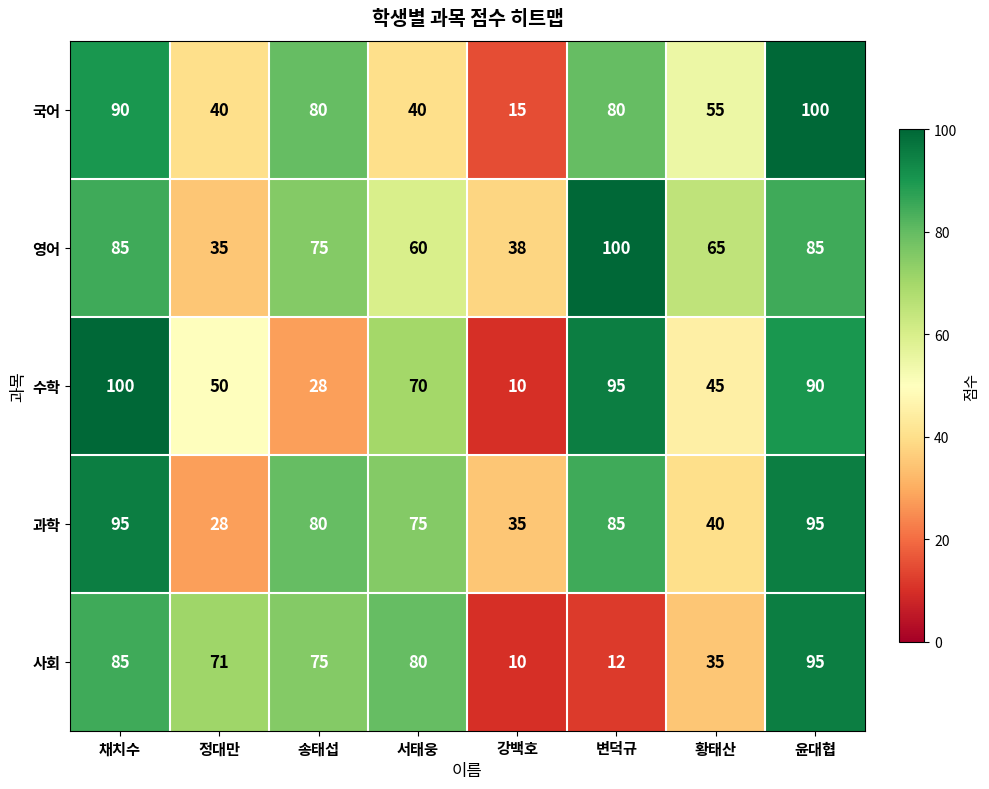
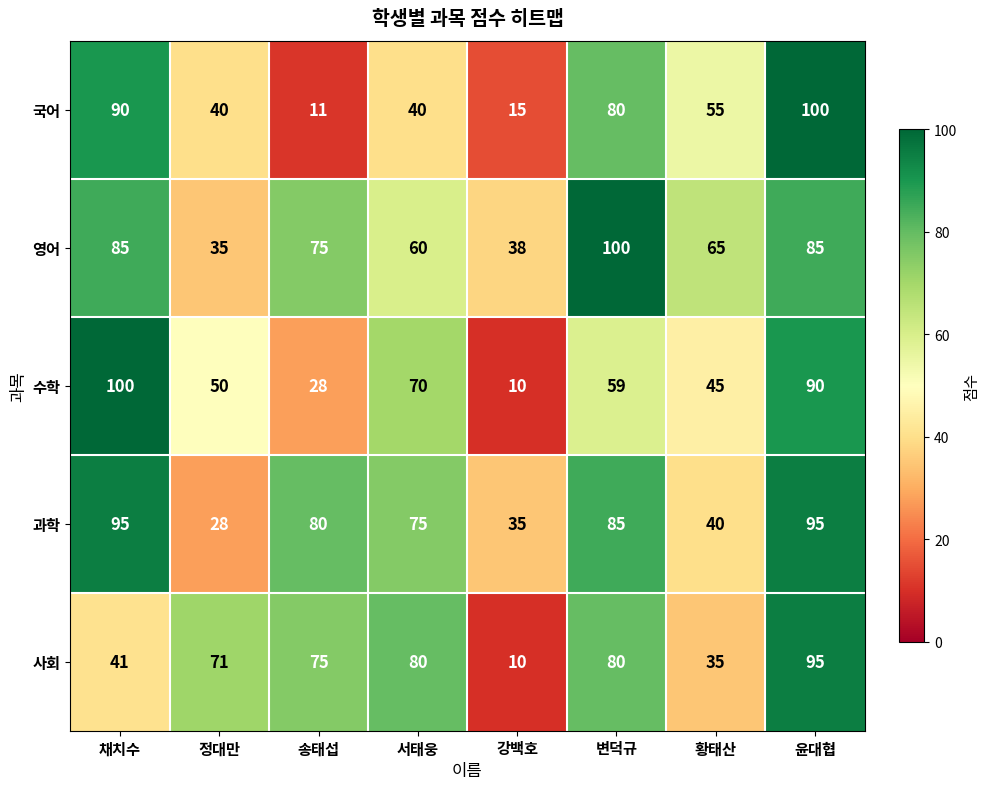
국어, 송태섭: 80 -> 11
수학, 변덕규: 95 -> 59
사회, 채치수: 85 -> 41
사회, 변덕규: 12 -> 80
